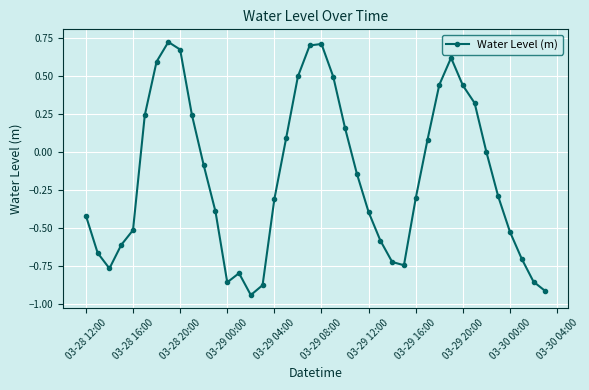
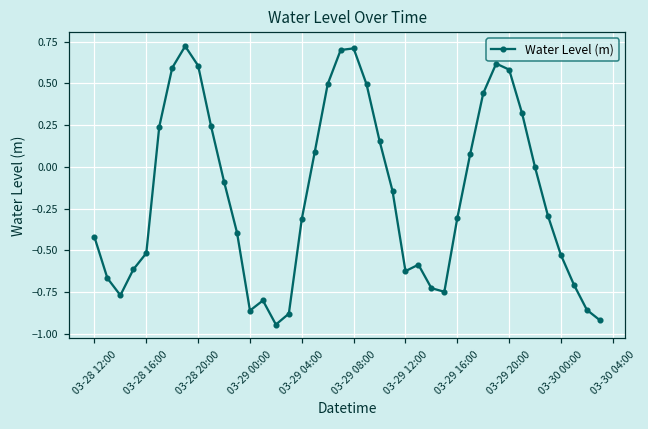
03-28 20:00: 0.67 -> 0.61
03-29 12:00: -0.40 -> -0.62
03-29 20:00: 0.44 -> 0.58
